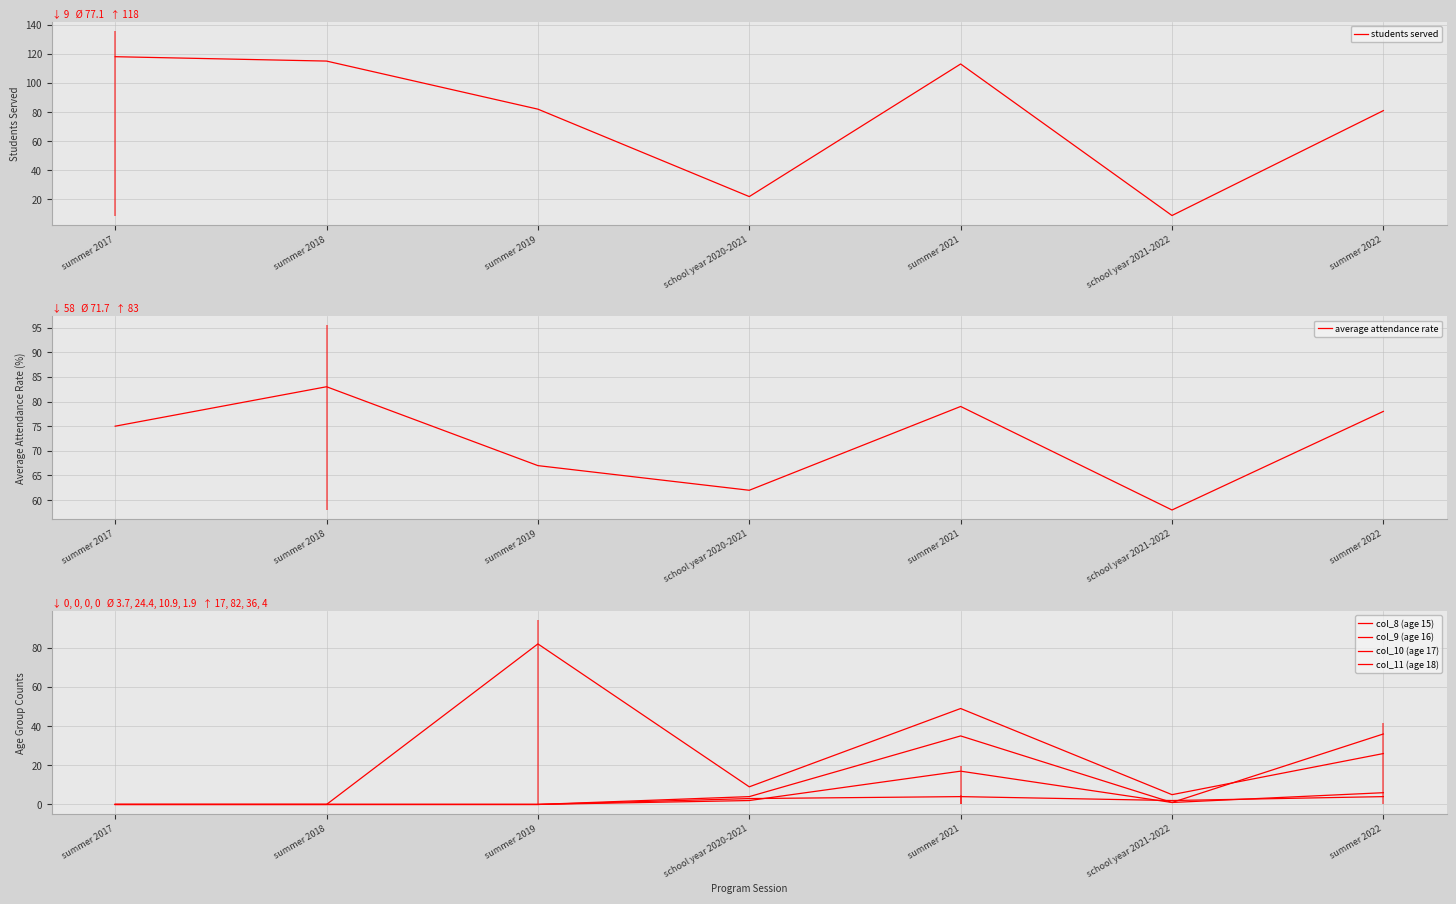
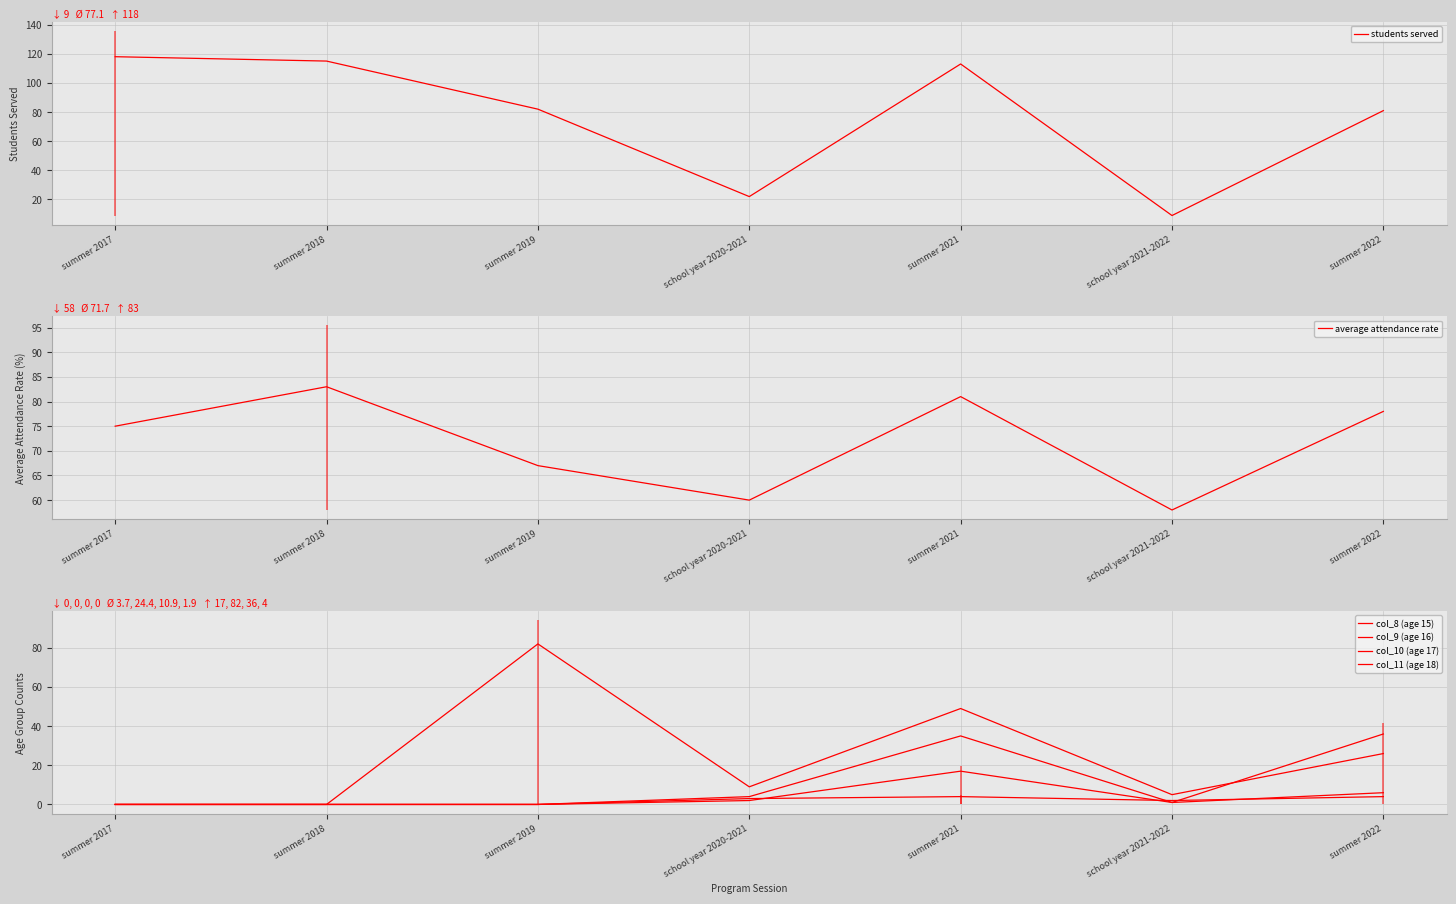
↓ 58 Ø 71.7 ↑ 83, school year 2020-2021: 62 -> 60
↓ 58 Ø 71.7 ↑ 83, summer 2021: 79 -> 81
